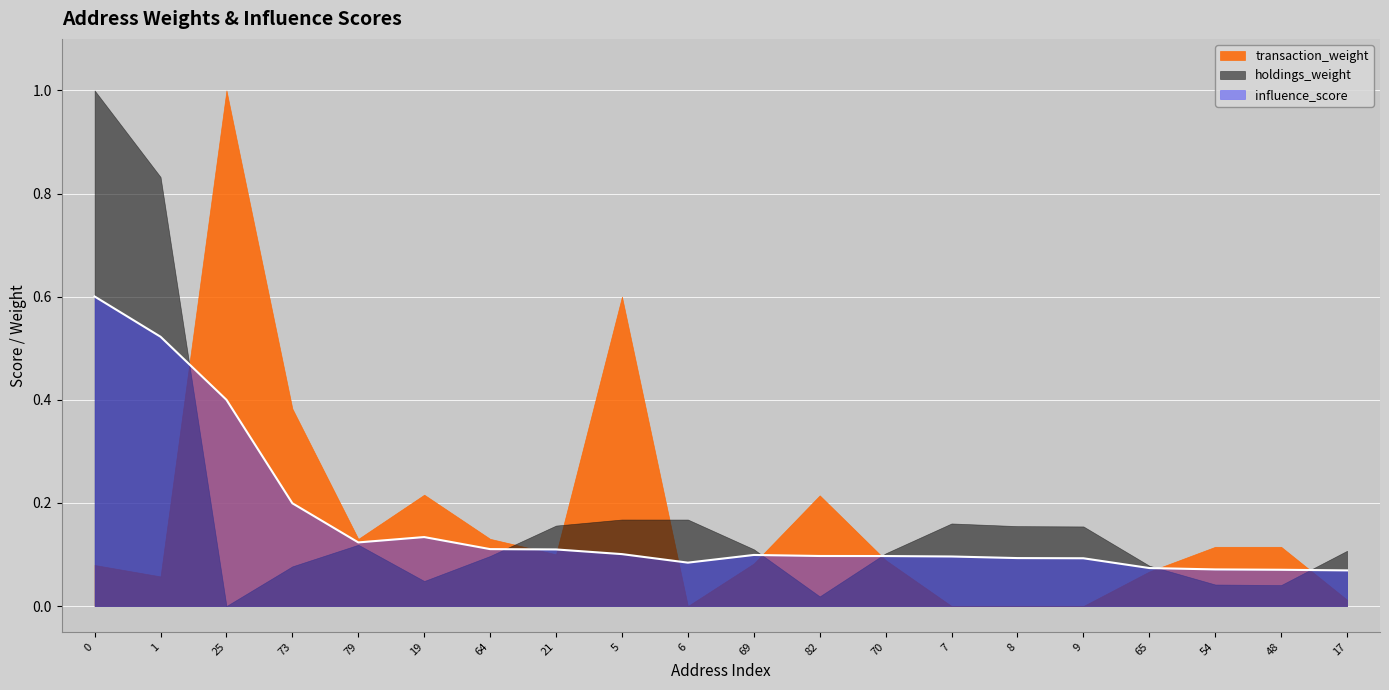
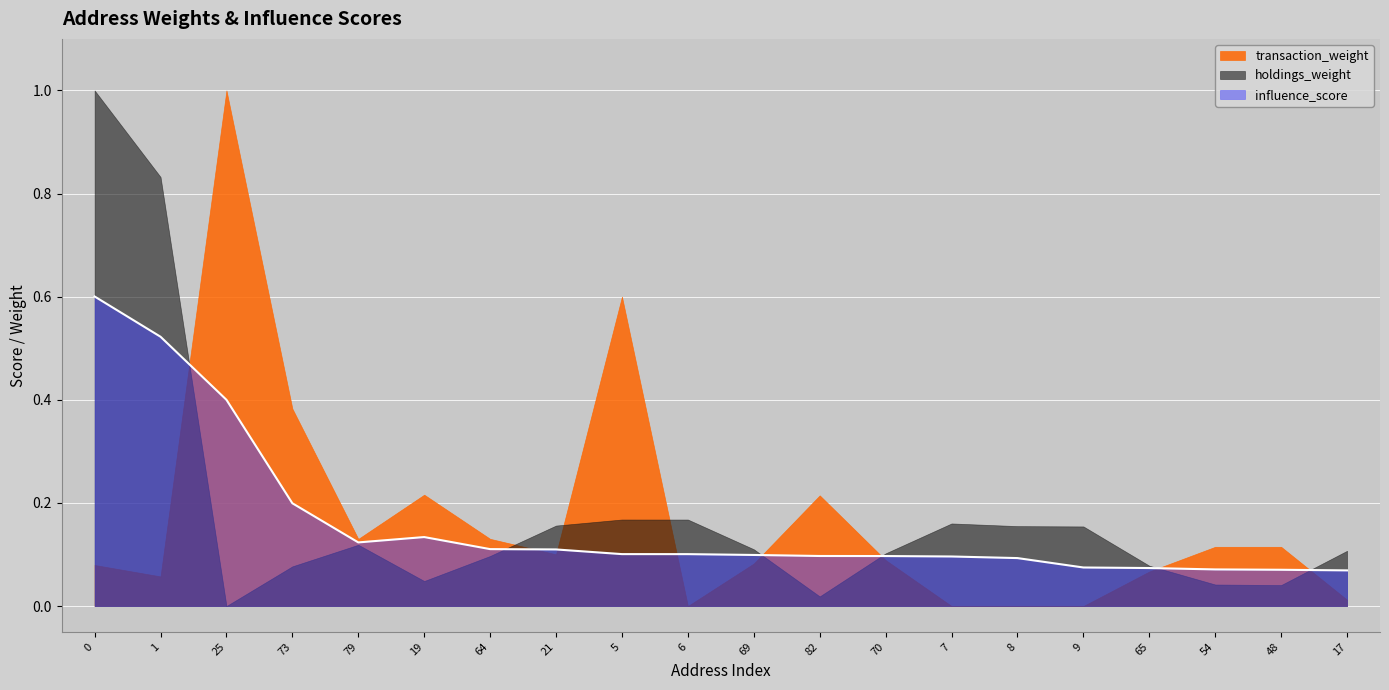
influence_score, 6: 0.08 -> 0.10
influence_score, 9: 0.09 -> 0.07
